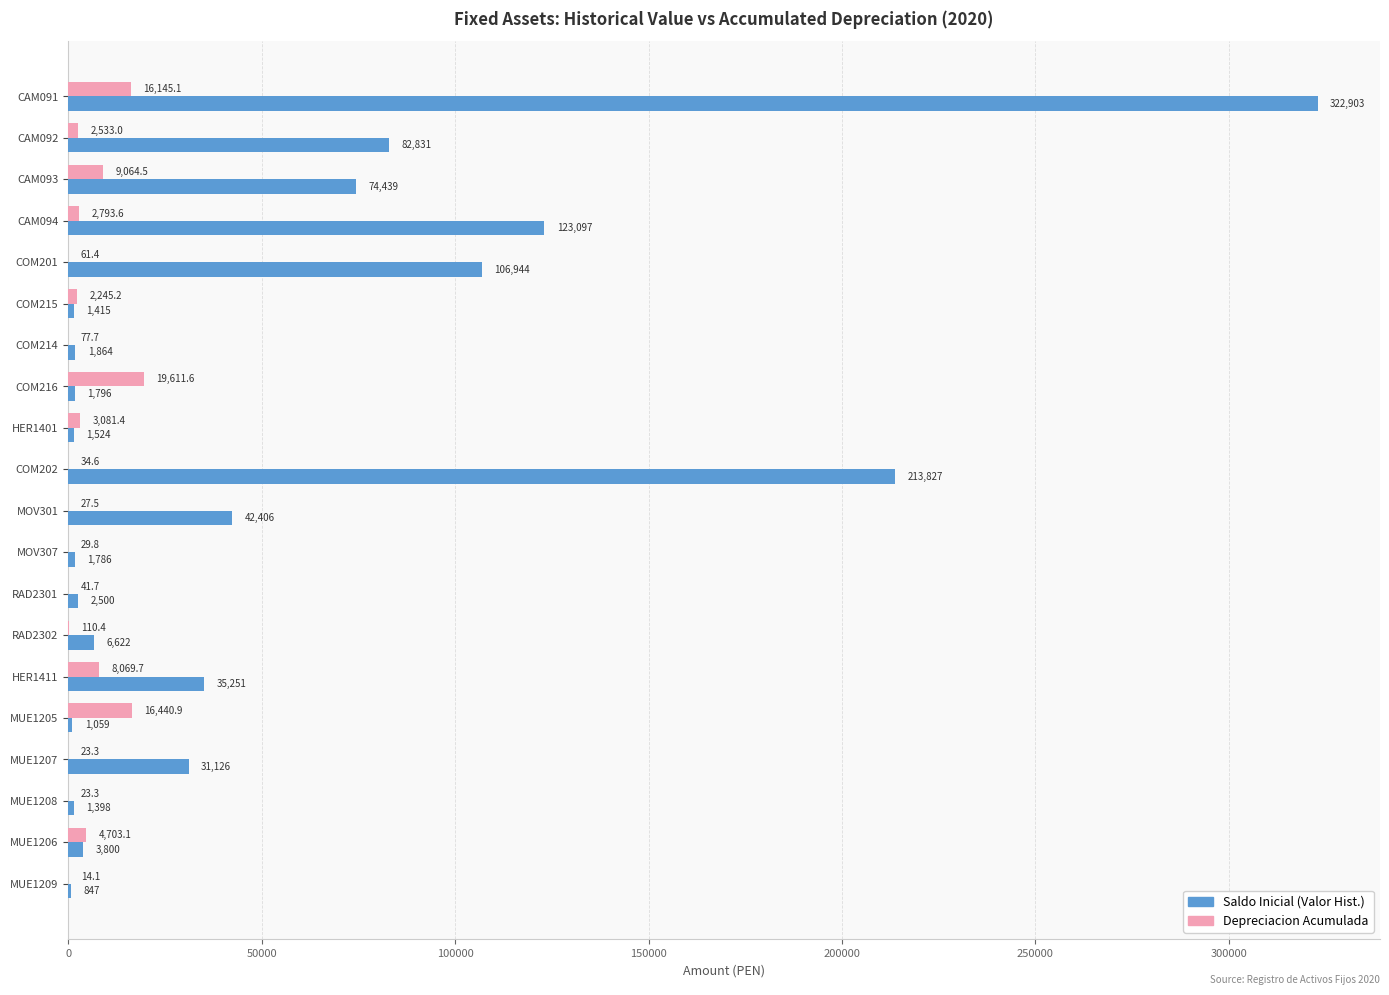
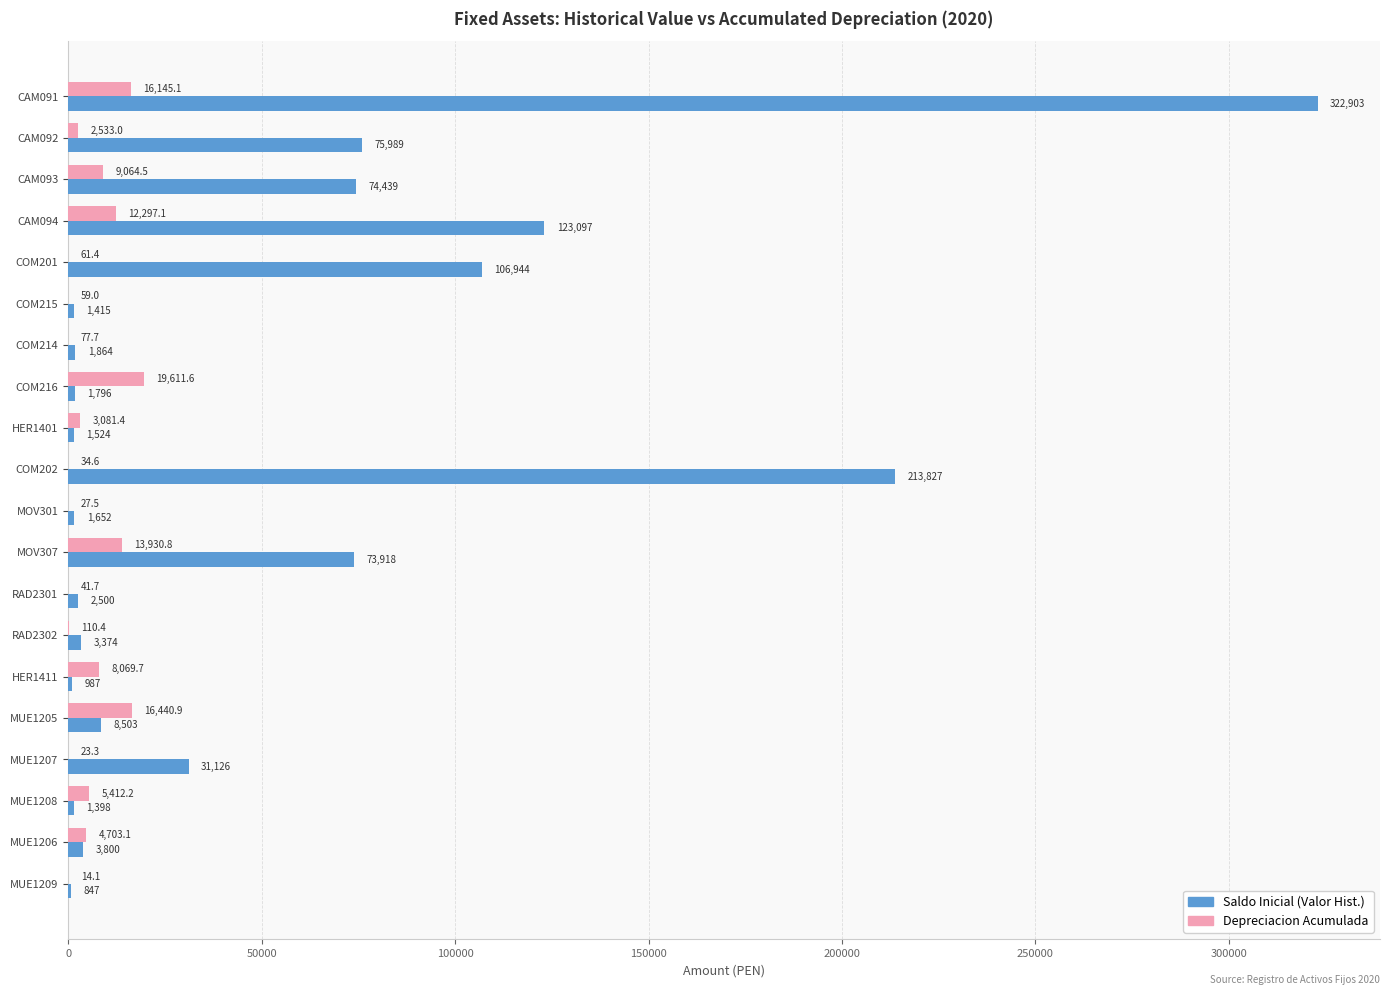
Saldo Inicial (Valor Hist.), CAM092: 82,831 -> 75,989
Depreciacion Acumulada, CAM094: 2,793.6 -> 12,297.1
Depreciacion Acumulada, COM215: 2,245.2 -> 59.0
Saldo Inicial (Valor Hist.), MOV301: 42,406 -> 1,652
Depreciacion Acumulada, MOV307: 29.8 -> 13,930.8
Saldo Inicial (Valor Hist.), MOV307: 1,786 -> 73,918
Saldo Inicial (Valor Hist.), RAD2302: 6,622 -> 3,374
Saldo Inicial (Valor Hist.), HER1411: 35,251 -> 987
Saldo Inicial (Valor Hist.), MUE1205: 1,059 -> 8,503
Depreciacion Acumulada, MUE1208: 23.3 -> 5,412.2
